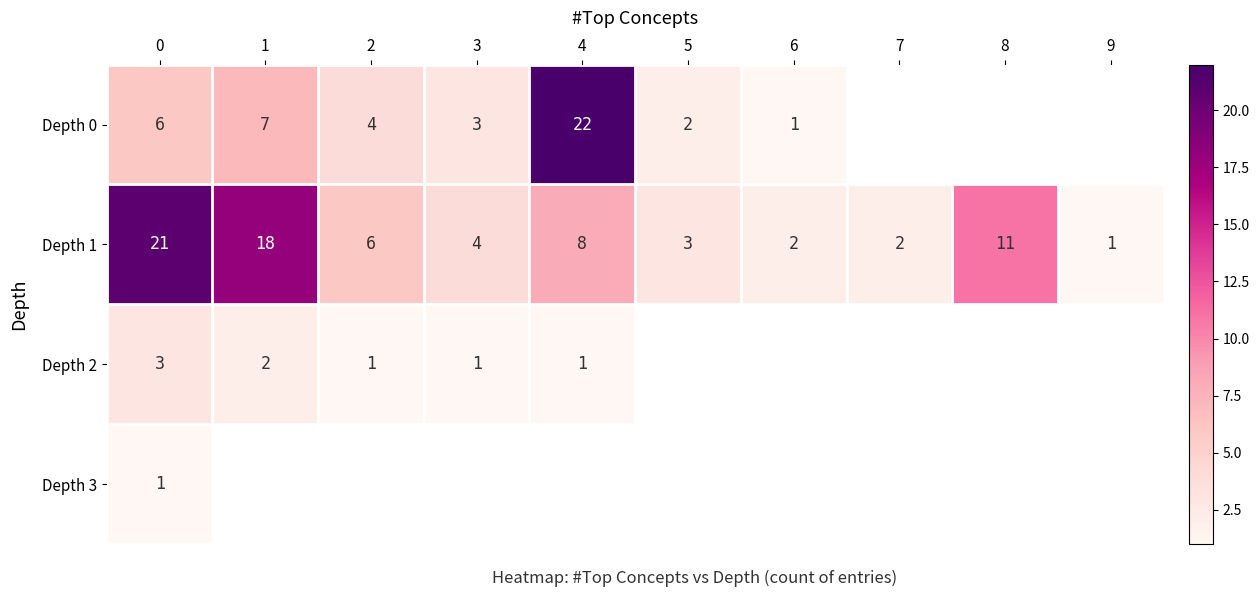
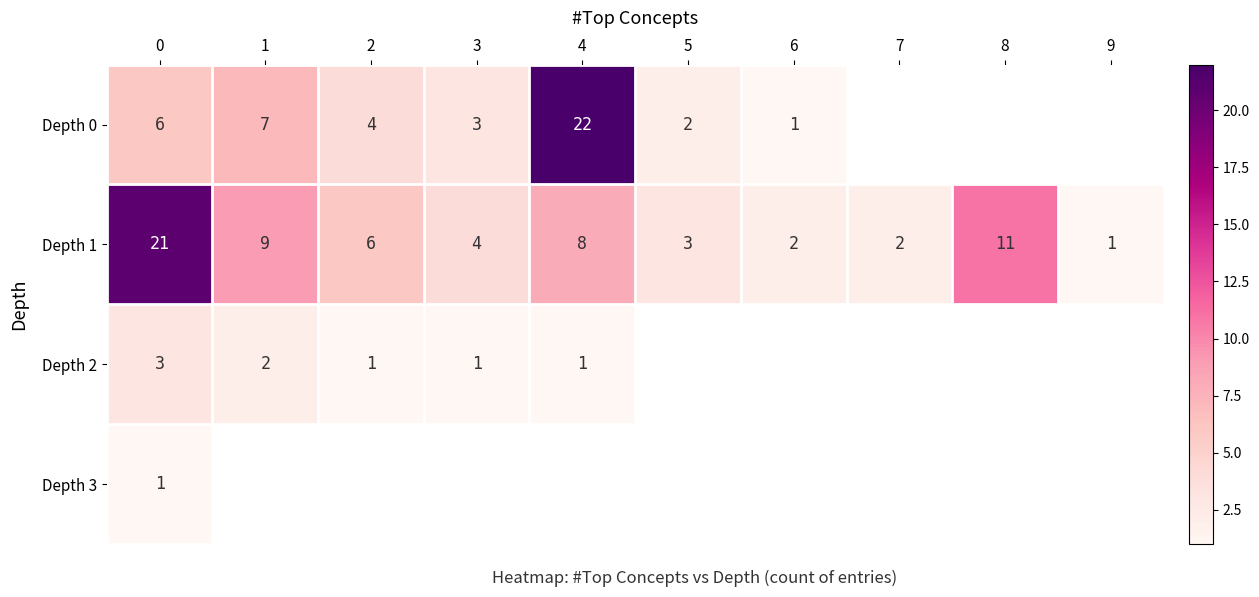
Depth 1, 1: 18 -> 9
